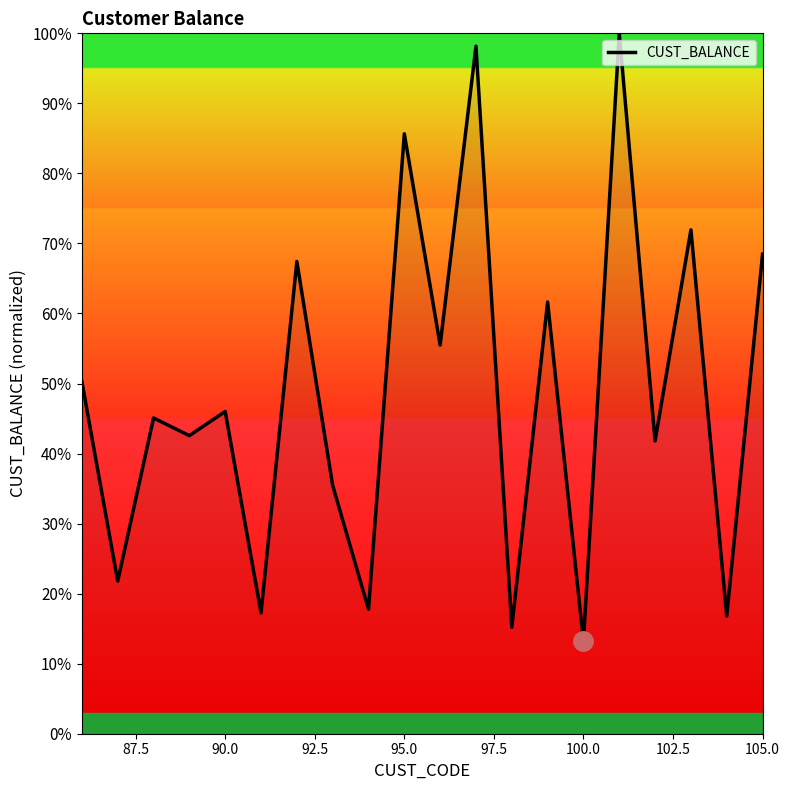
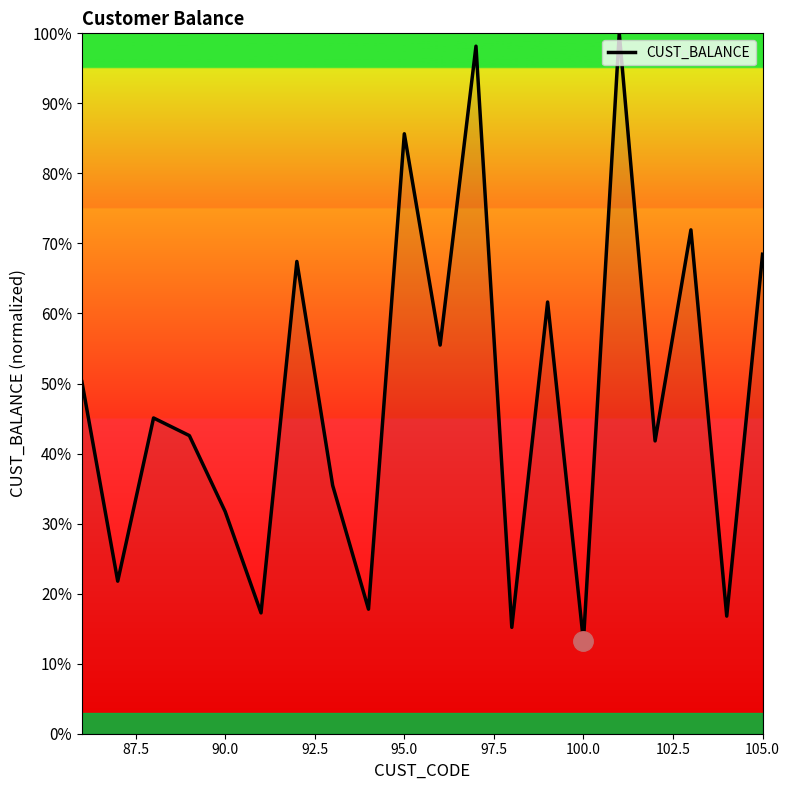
CUST_BALANCE, 90.0: 46% -> 32%
